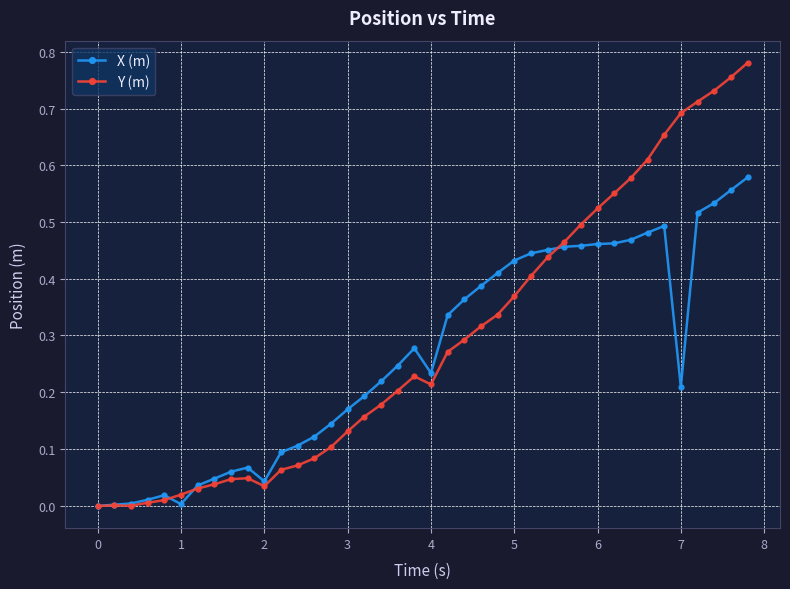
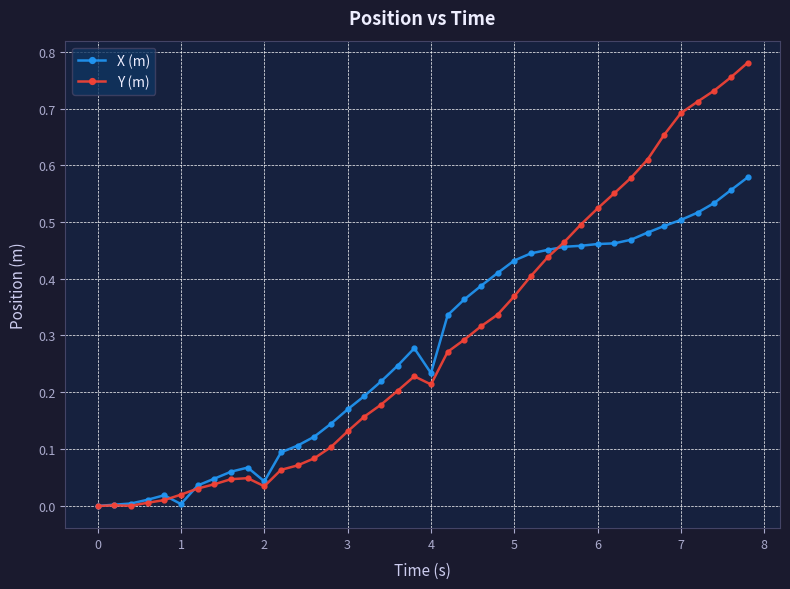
X (m), 7: 0.21 -> 0.50
